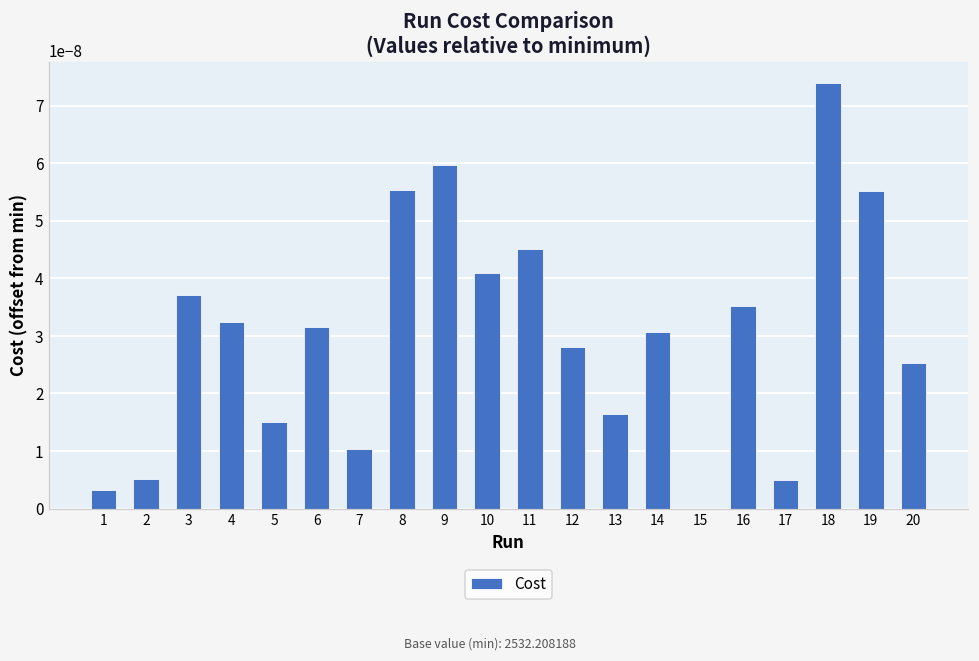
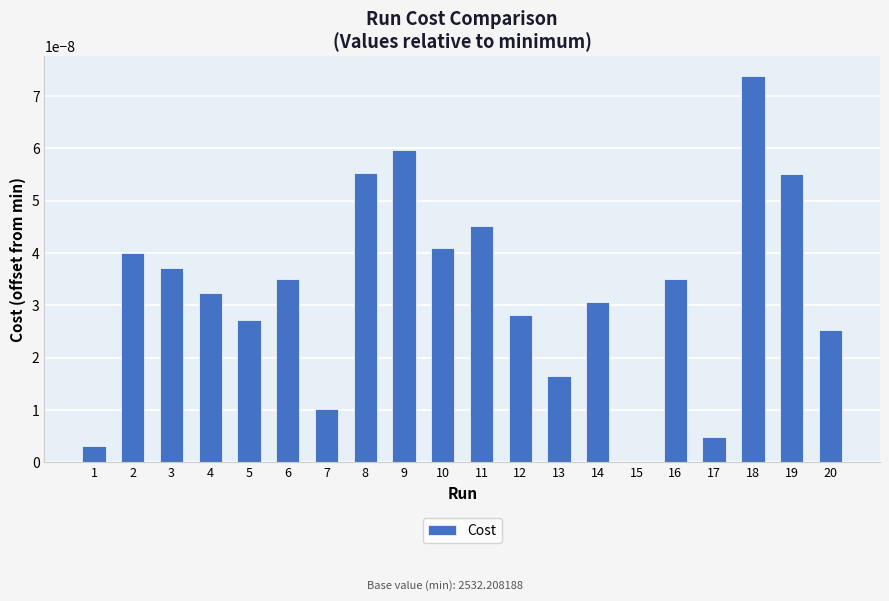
2: 0.000000005 -> 0.000000040
5: 0.000000015 -> 0.000000027
6: 0.000000032 -> 0.000000035
